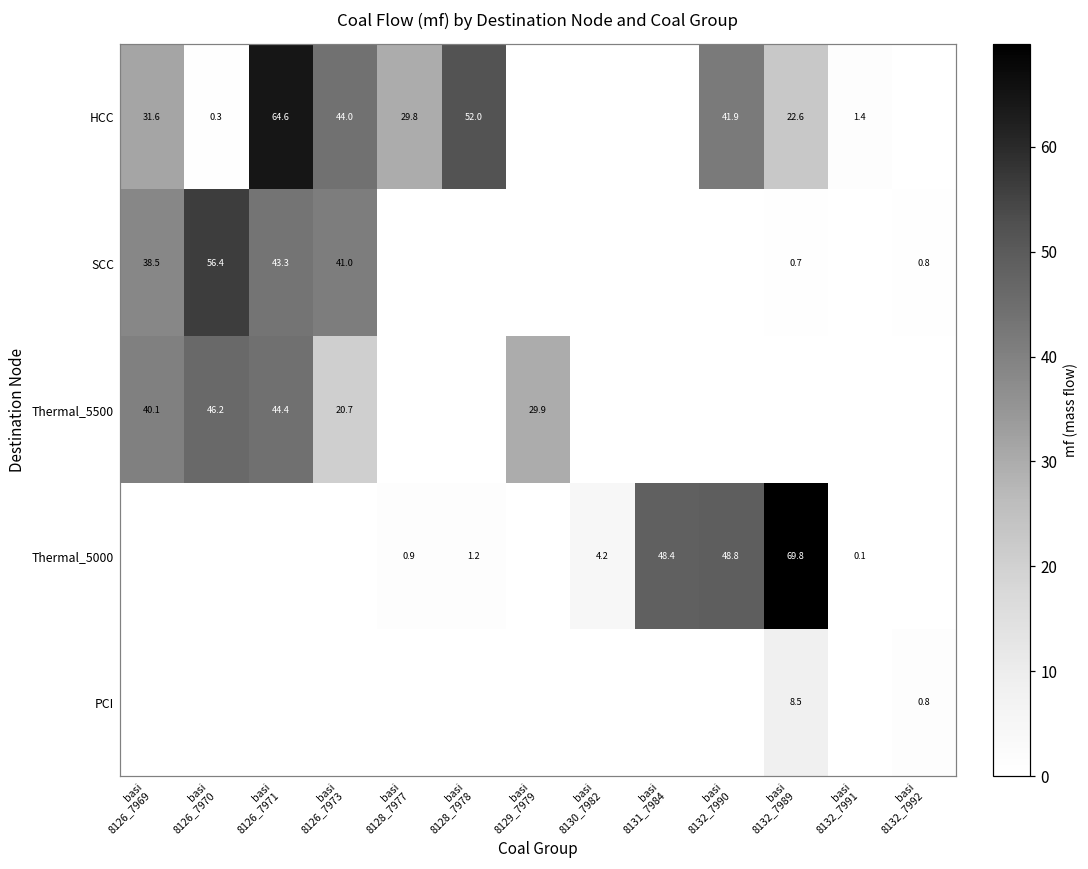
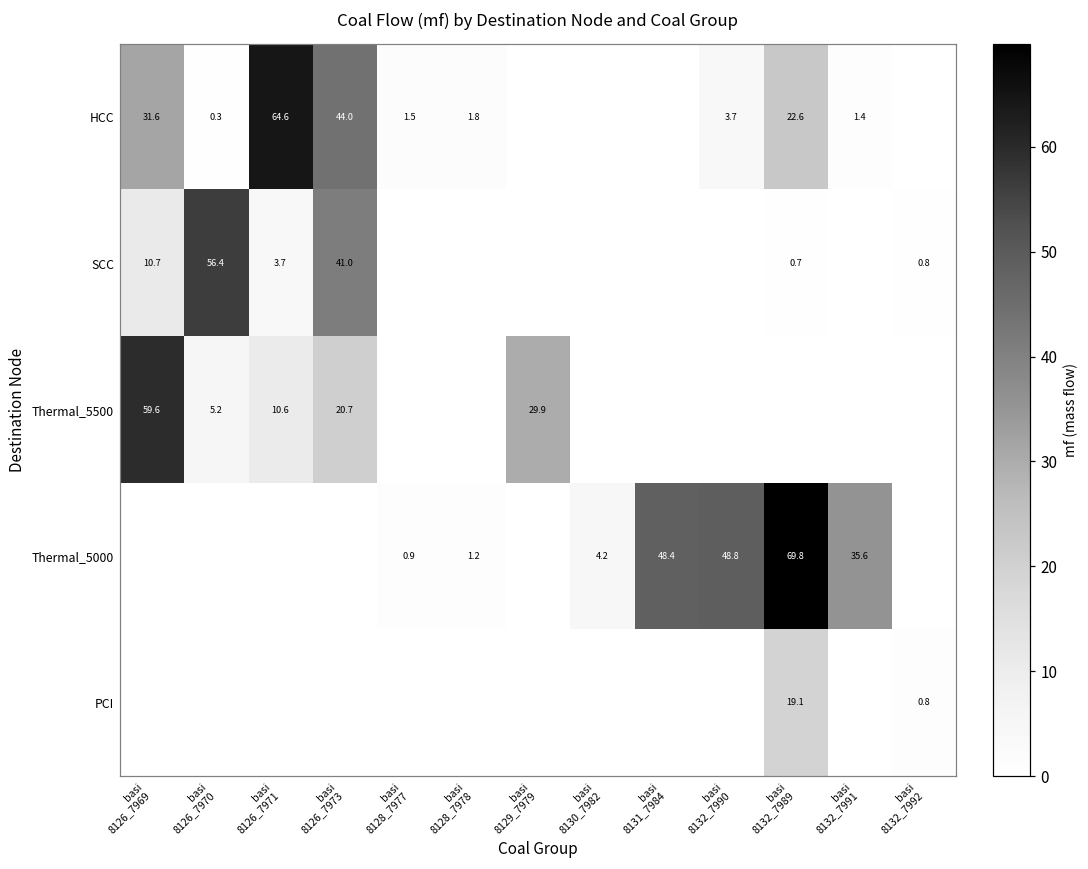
HCC, basi 8128_7977: 29.8 -> 1.5
HCC, basi 8128_7978: 52.0 -> 1.8
HCC, basi 8132_7990: 41.9 -> 3.7
SCC, basi 8126_7969: 38.5 -> 10.7
SCC, basi 8126_7971: 43.3 -> 3.7
Thermal_5500, basi 8126_7969: 40.1 -> 59.6
Thermal_5500, basi 8126_7970: 46.2 -> 5.2
Thermal_5500, basi 8126_7971: 44.4 -> 10.6
Thermal_5000, basi 8132_7991: 0.1 -> 35.6
PCI, basi 8132_7989: 8.5 -> 19.1
